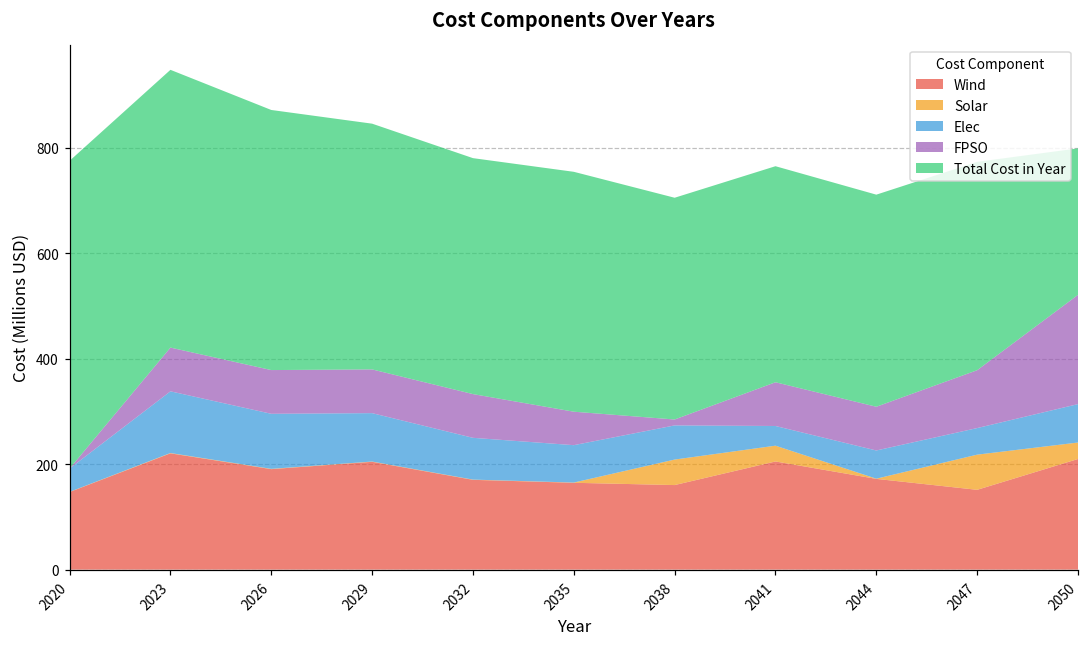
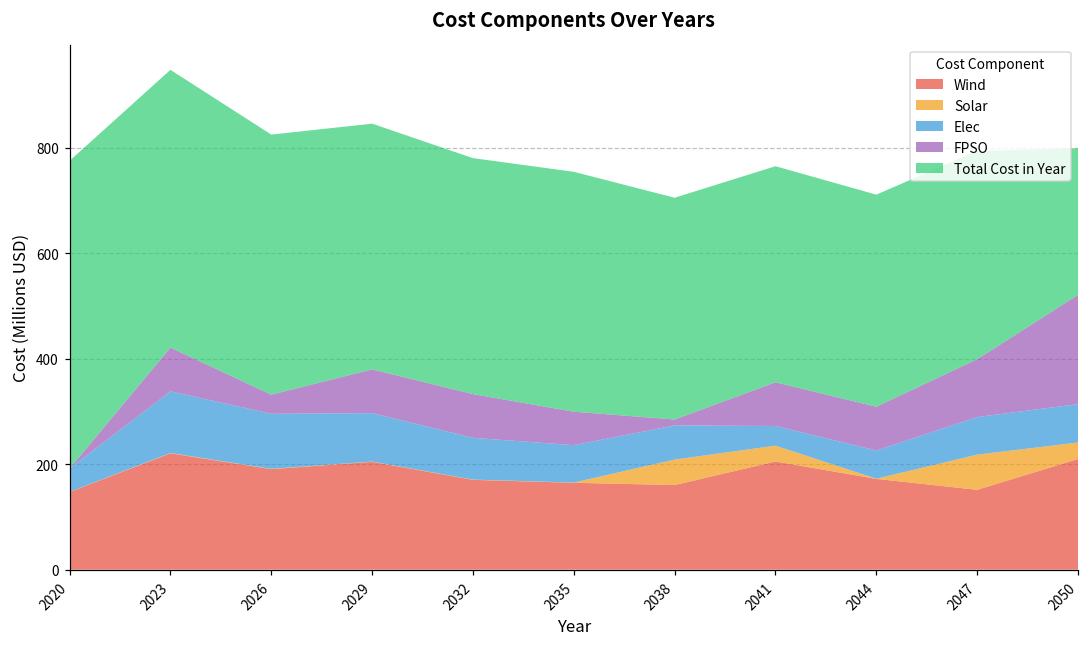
FPSO, 2026: 80 -> 40
Elec, 2047: 50 -> 70
